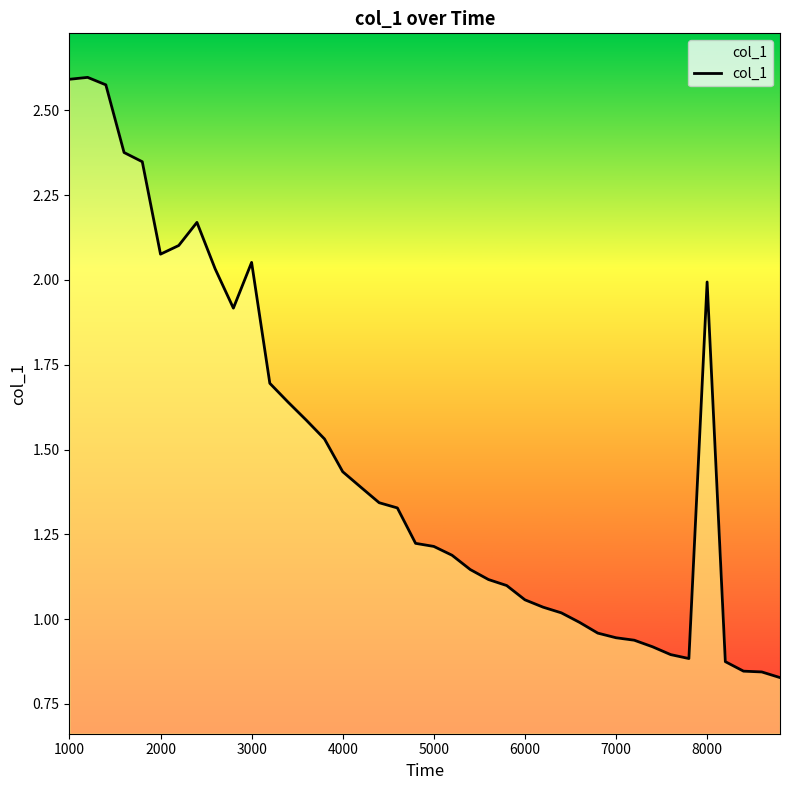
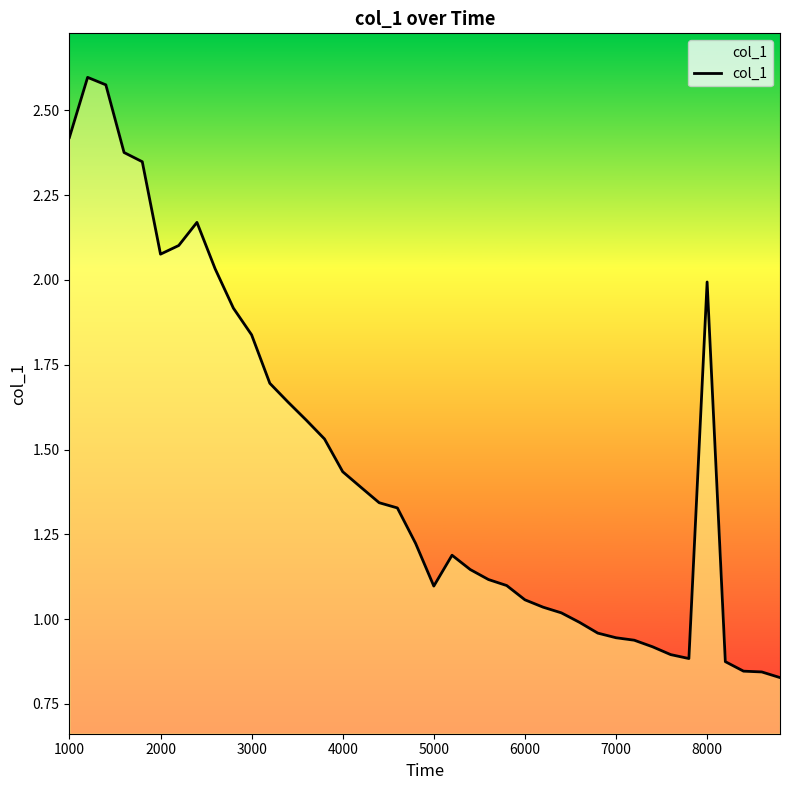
1000: 2.59 -> 2.42
3000: 2.05 -> 1.84
5000: 1.21 -> 1.10
